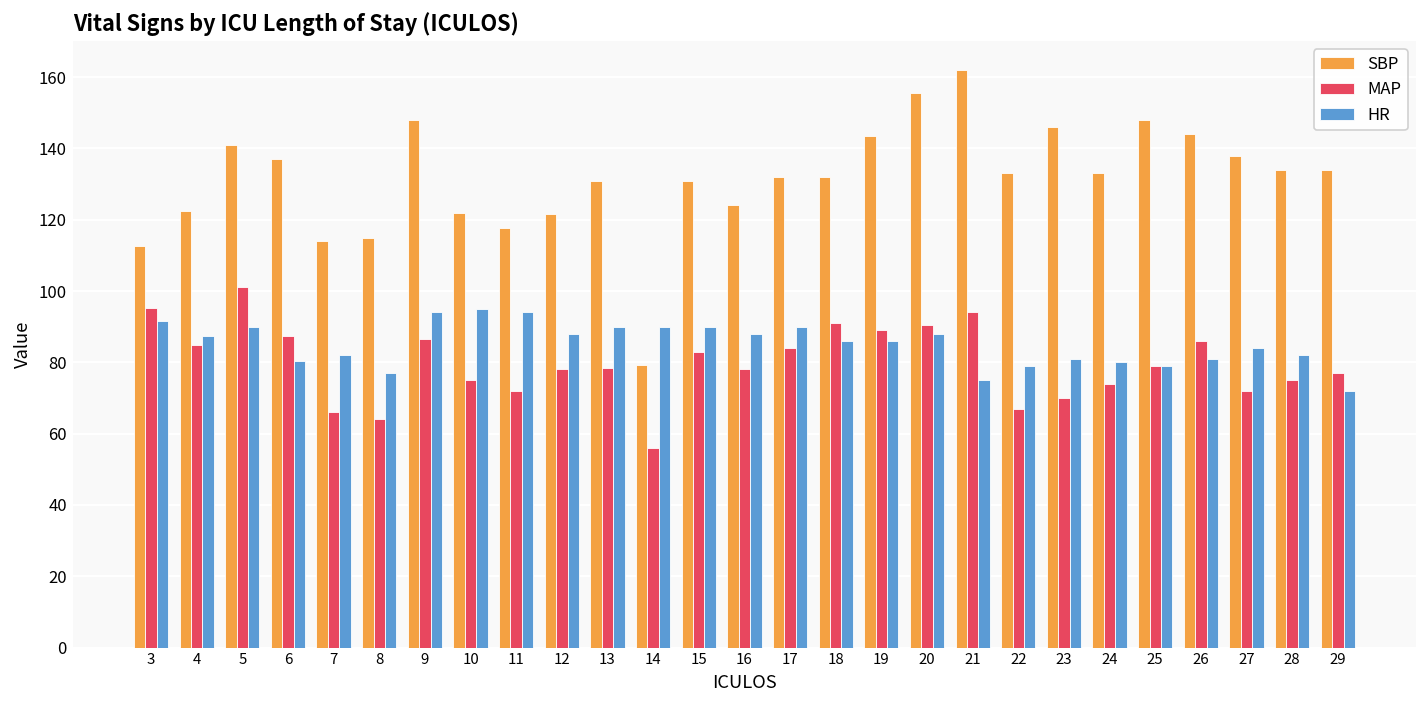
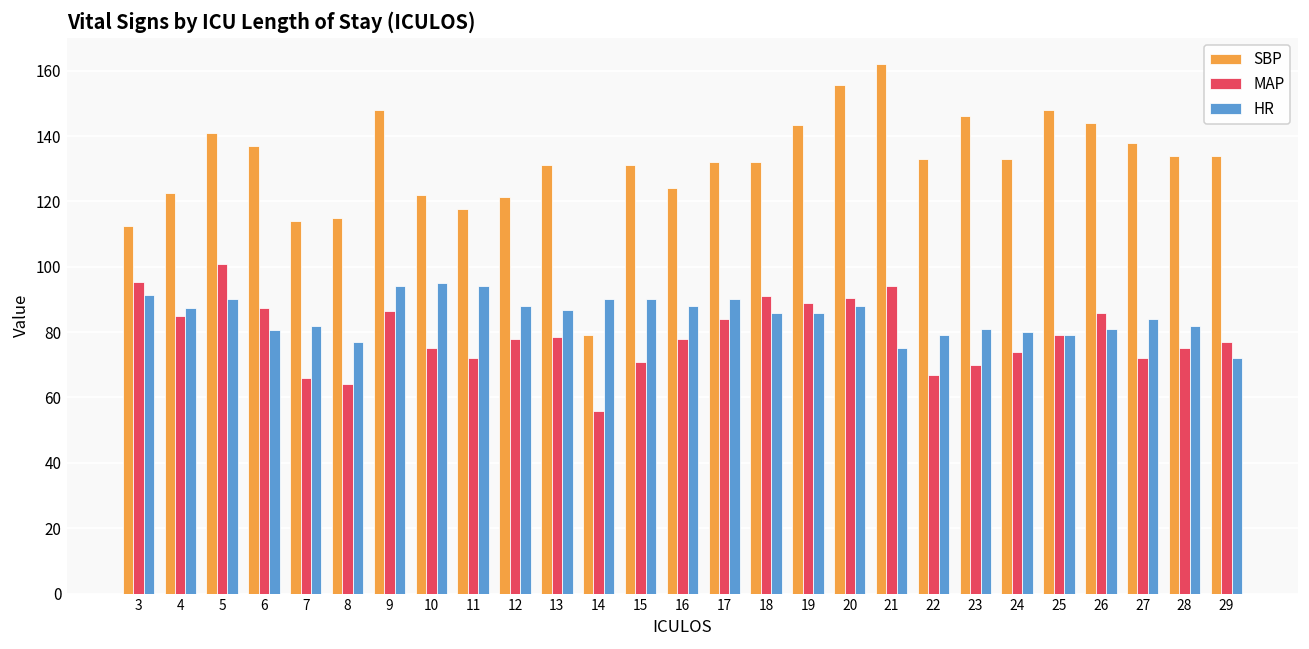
HR, 13: 90 -> 87
MAP, 15: 83 -> 71
